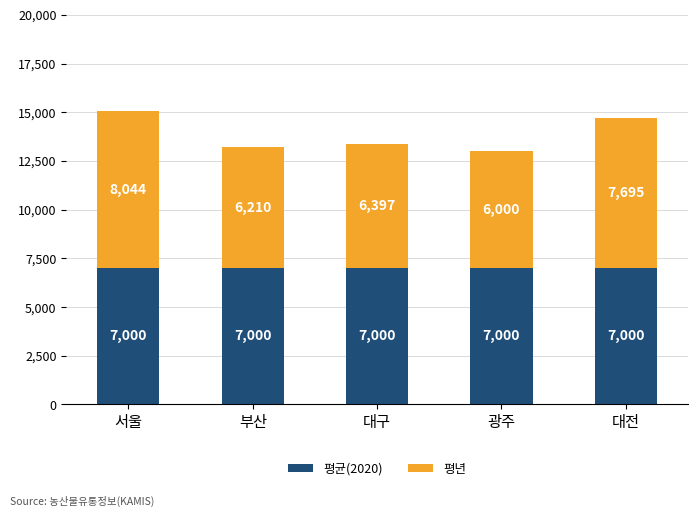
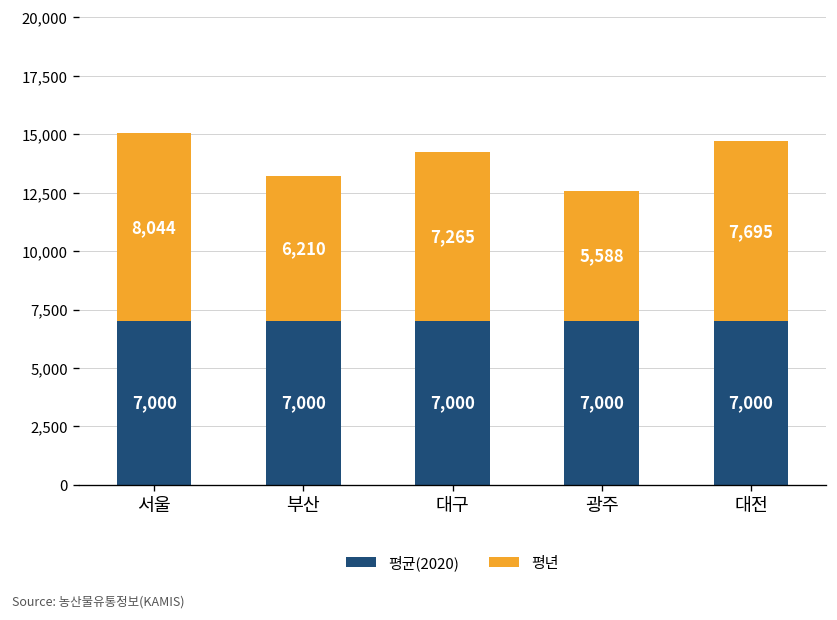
평년, 대구: 6,397 -> 7,265
평년, 광주: 6,000 -> 5,588
